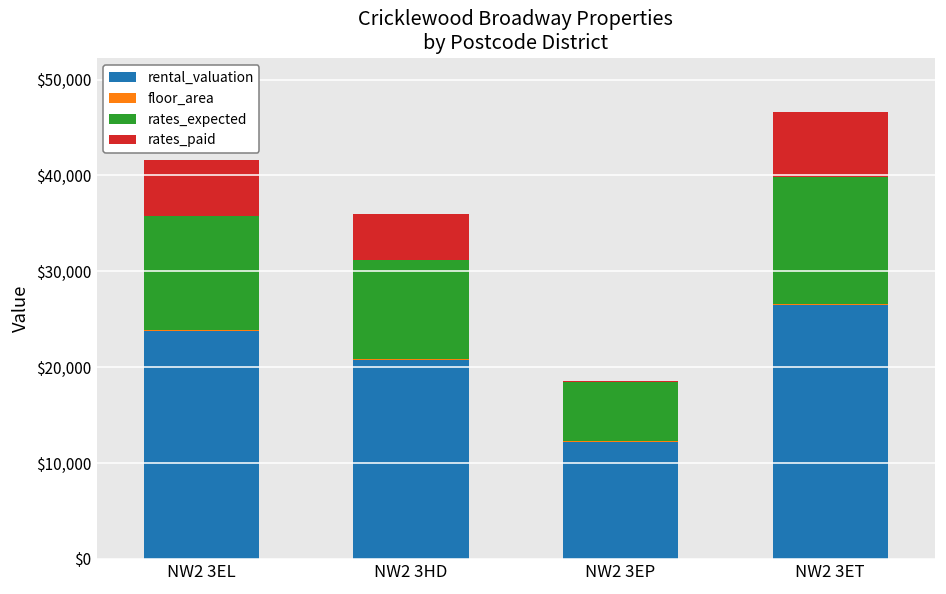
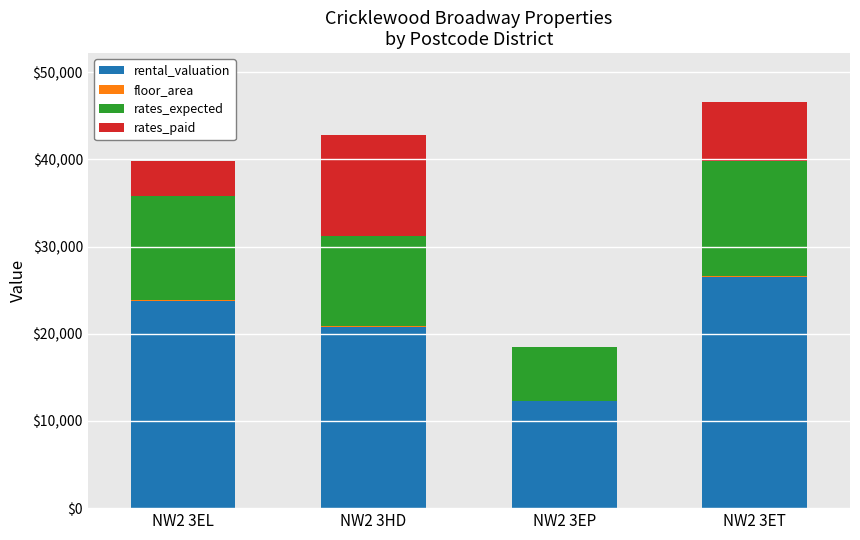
rates_paid, NW2 3EL: $6,000 -> $4,000
rates_paid, NW2 3HD: $5,000 -> $12,000
